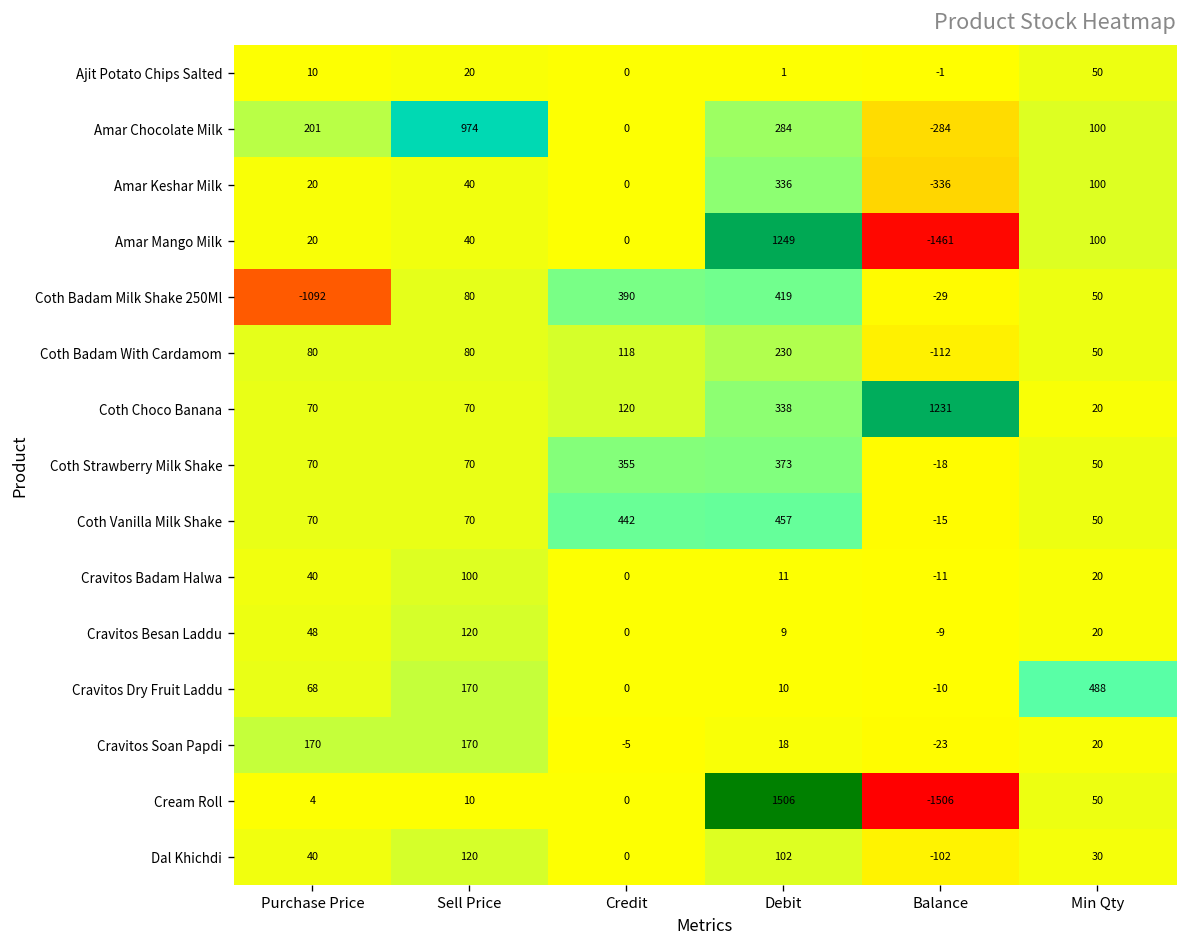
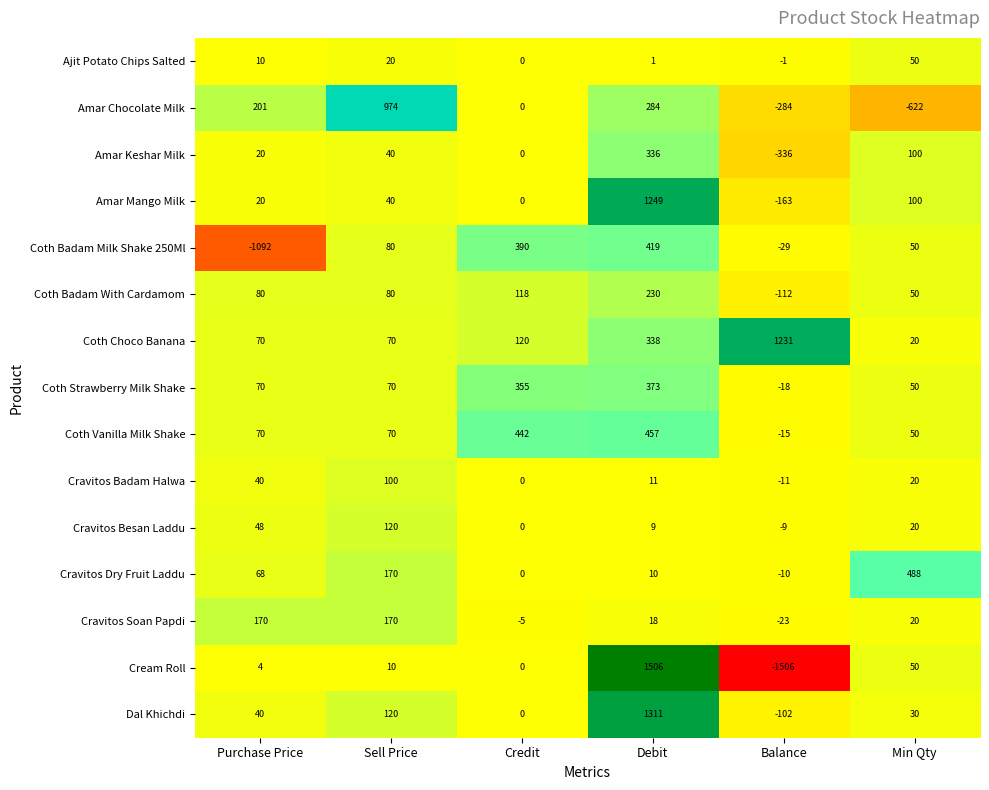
Amar Chocolate Milk, Min Qty: 100 -> -622
Amar Mango Milk, Balance: -1461 -> -163
Dal Khichdi, Debit: 102 -> 1311
